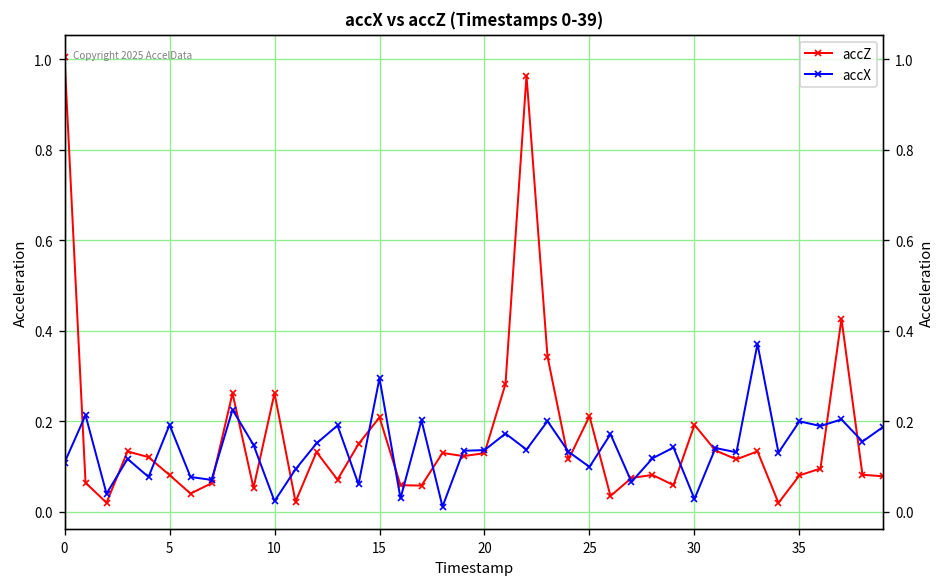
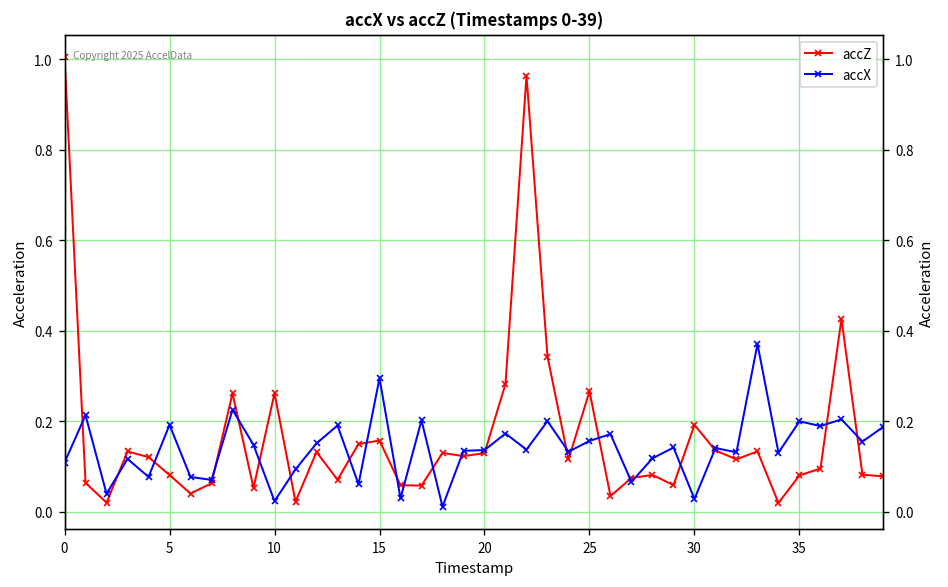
accZ, 15: 0.21 -> 0.16
accZ, 25: 0.21 -> 0.27
accX, 25: 0.10 -> 0.16
